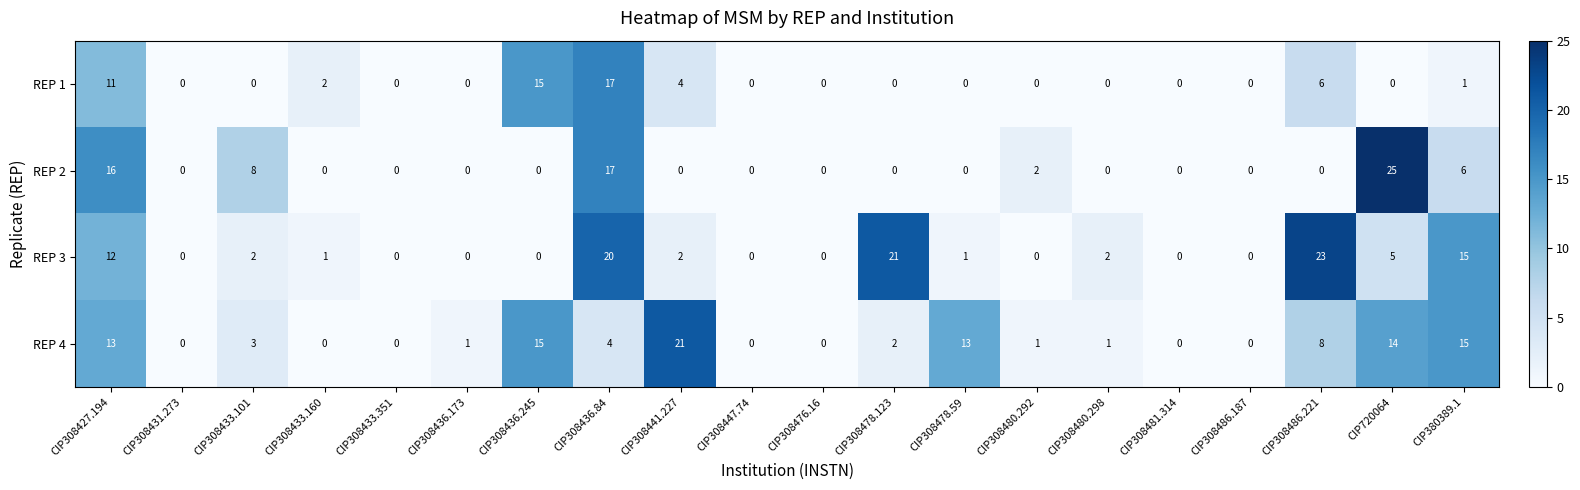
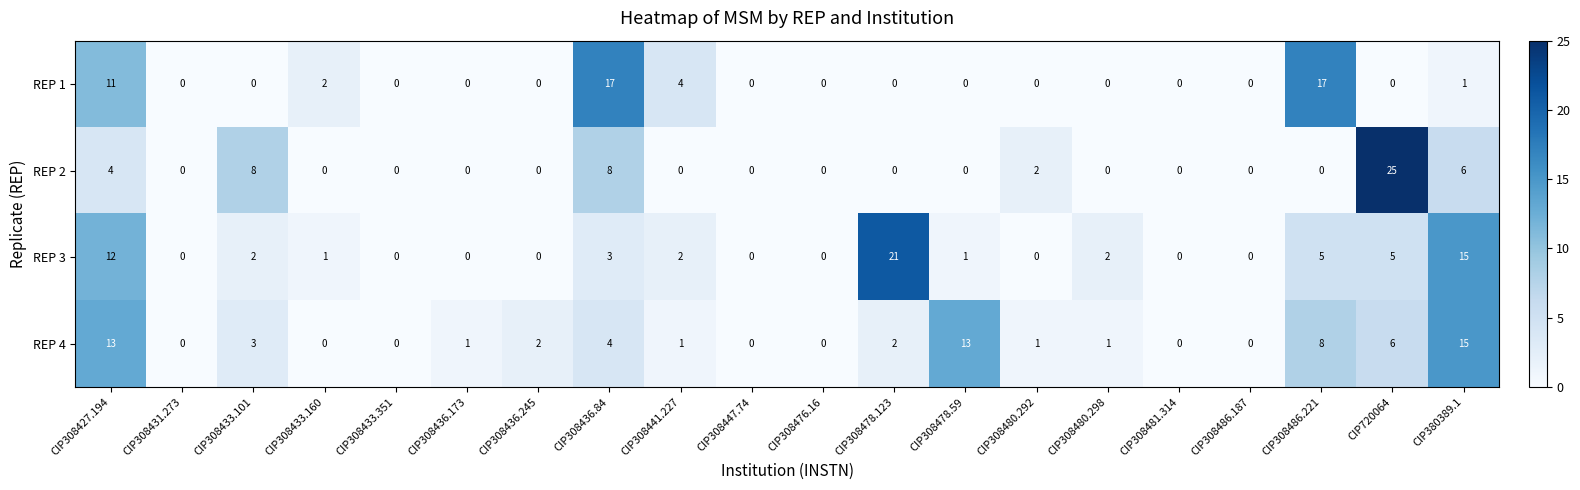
REP 1, CIP308436.245: 15 -> 0
REP 1, CIP308486.221: 6 -> 17
REP 2, CIP308427.194: 16 -> 4
REP 2, CIP308436.84: 17 -> 8
REP 3, CIP308436.84: 20 -> 3
REP 3, CIP308486.221: 23 -> 5
REP 4, CIP308436.245: 15 -> 2
REP 4, CIP308441.227: 21 -> 1
REP 4, CIP720064: 14 -> 6
